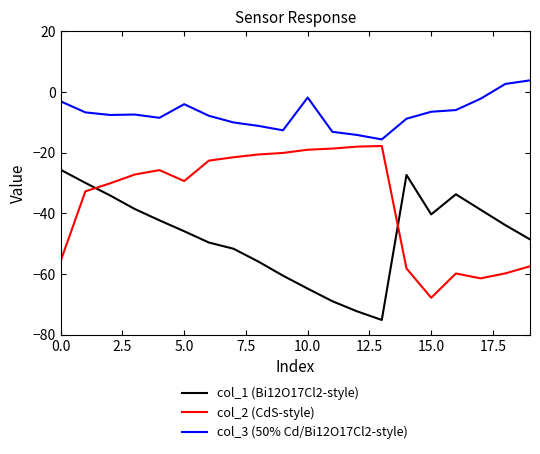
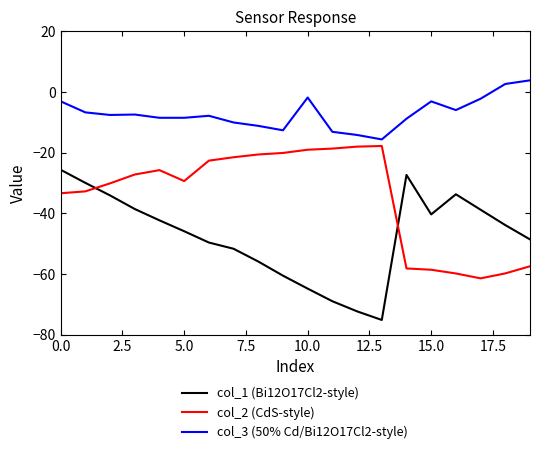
col_2 (CdS-style), 0.0: -56 -> -33
col_3 (50% Cd/Bi12O17Cl2-style), 5.0: -4 -> -9
col_2 (CdS-style), 15.0: -68 -> -59
col_3 (50% Cd/Bi12O17Cl2-style), 15.0: -7 -> -3
